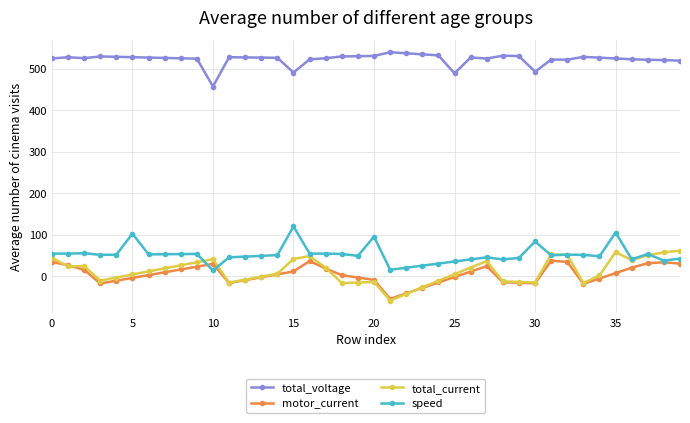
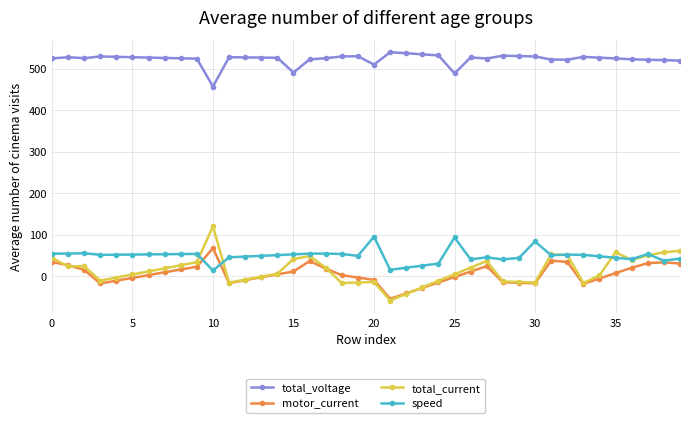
speed, 5: 100 -> 50
motor_current, 10: 30 -> 70
total_current, 10: 40 -> 120
speed, 15: 120 -> 50
total_voltage, 20: 530 -> 510
speed, 25: 40 -> 90
total_voltage, 30: 490 -> 530
speed, 35: 100 -> 40
